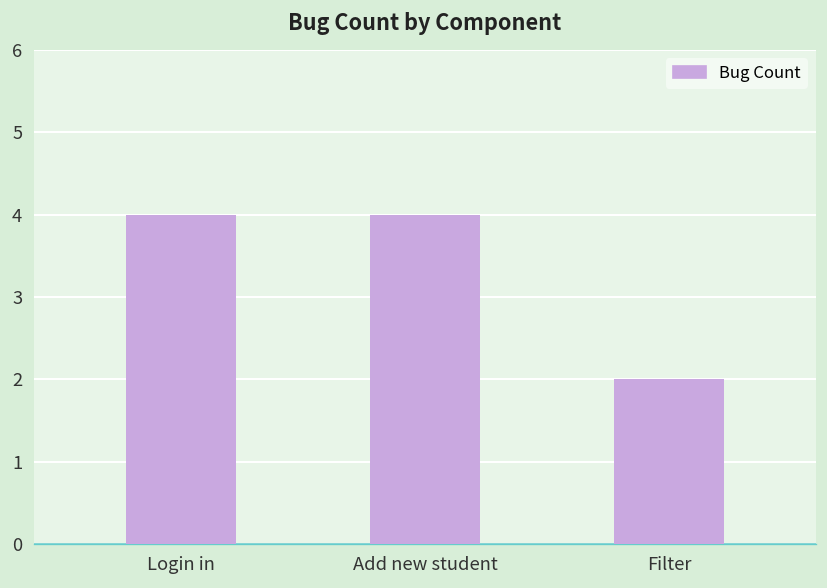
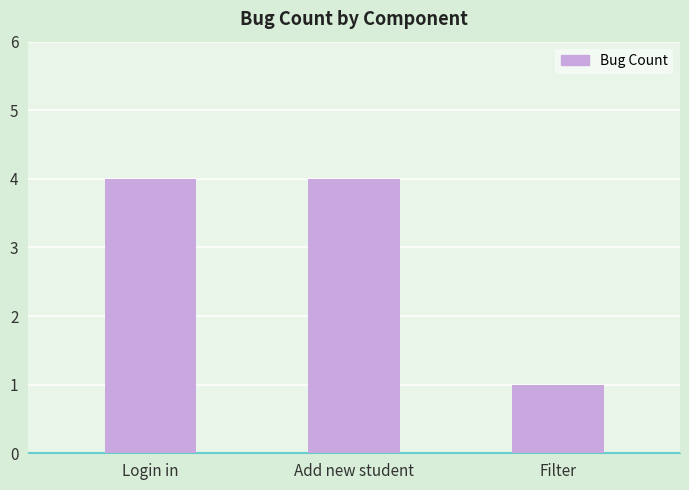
Filter: 2 -> 1
